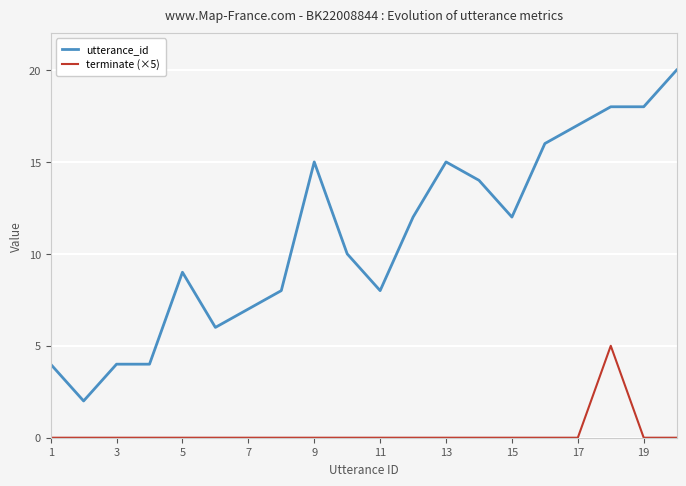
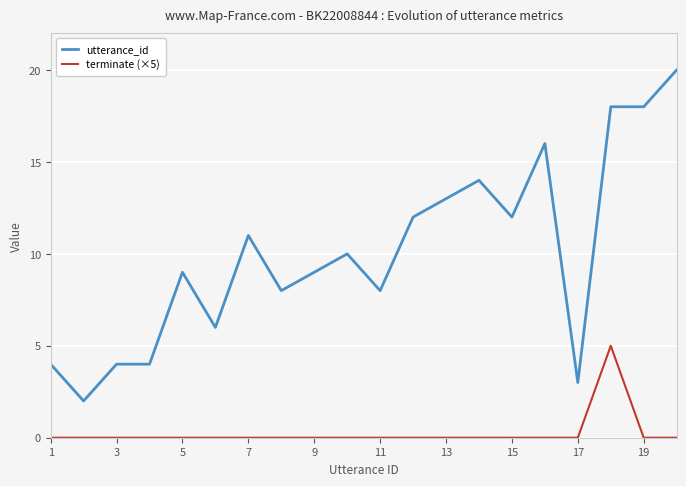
utterance_id, 7: 7 -> 11
utterance_id, 9: 15 -> 9
utterance_id, 13: 15 -> 13
utterance_id, 17: 17 -> 3
